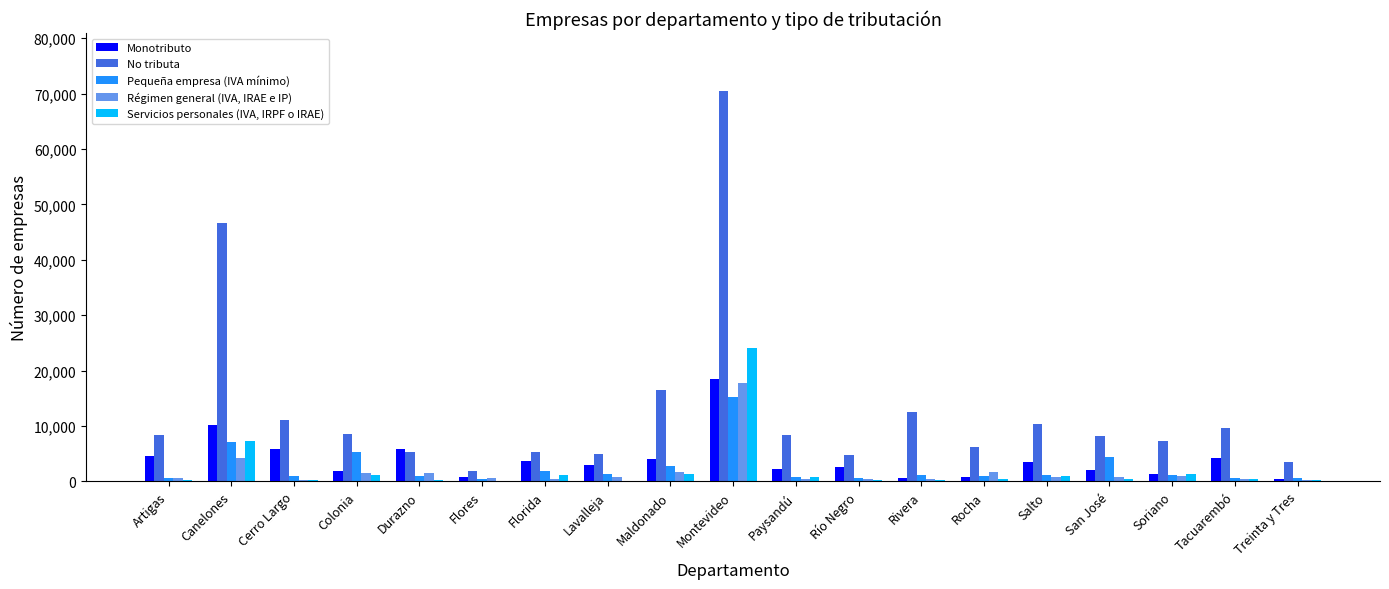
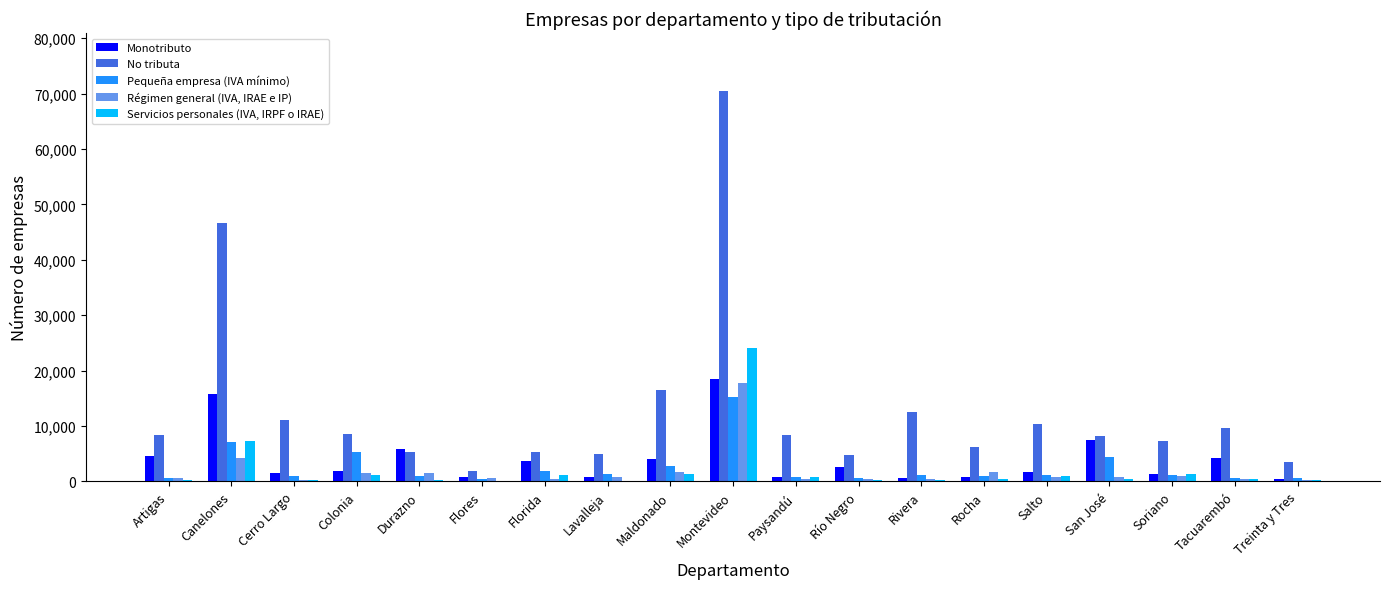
Monotributo, Canelones: 10,000 -> 16,000
Monotributo, Cerro Largo: 6,000 -> 2,000
Monotributo, Lavalleja: 3,000 -> 1,000
Monotributo, Paysandú: 2,000 -> 1,000
Monotributo, Salto: 3,000 -> 2,000
Monotributo, San José: 2,000 -> 7,000
